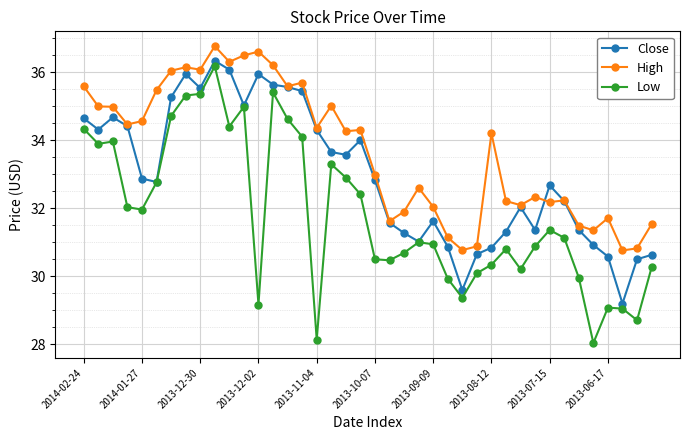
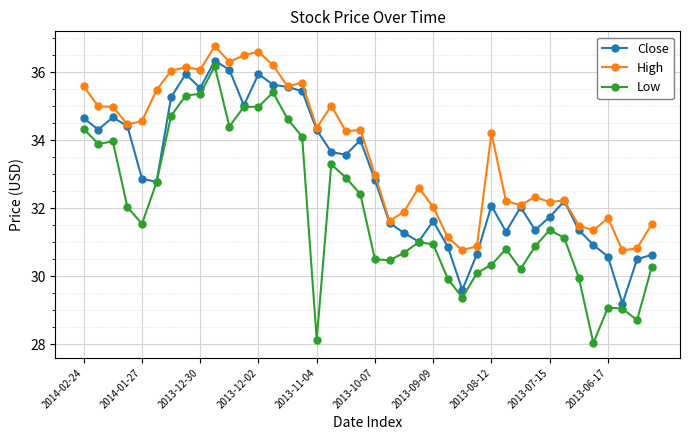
Low, 2014-01-27: 32.0 -> 31.5
Low, 2013-12-02: 29.2 -> 35.0
Close, 2013-08-12: 30.8 -> 32.1
Close, 2013-07-15: 32.7 -> 31.7
